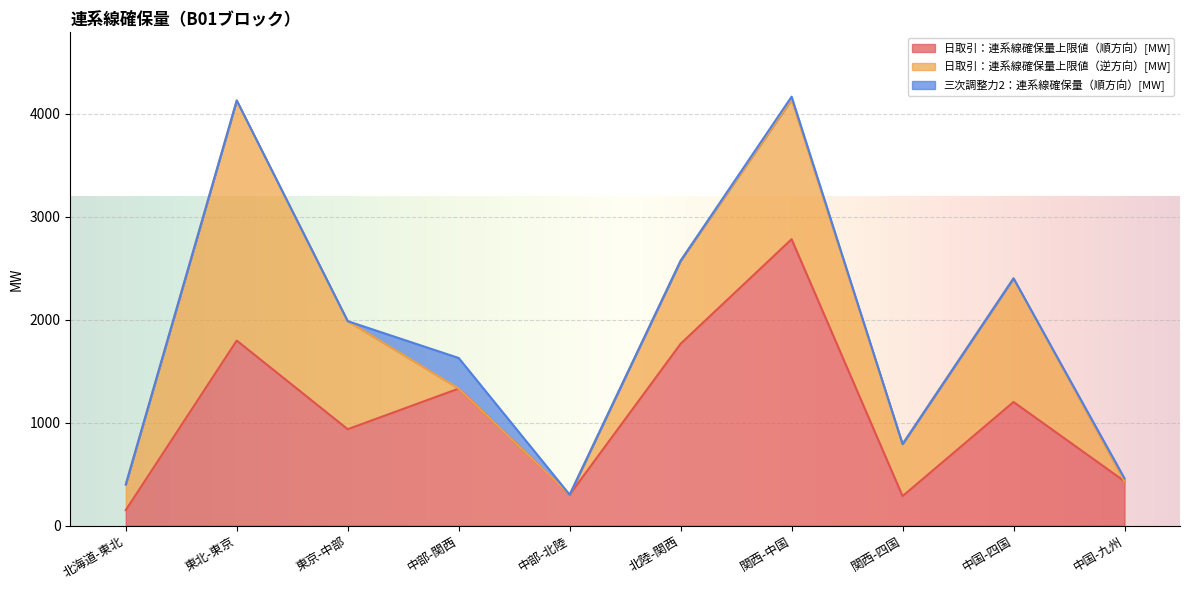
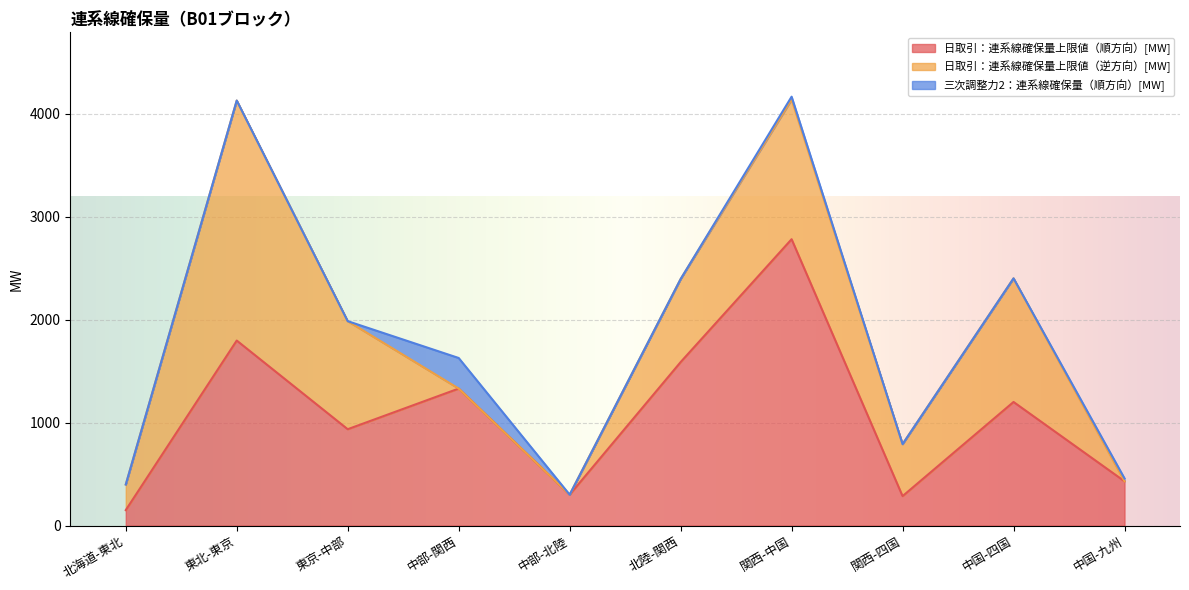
日取引：連系線確保量上限値（順方向）[MW], 北陸-関西: 1770 -> 1590
